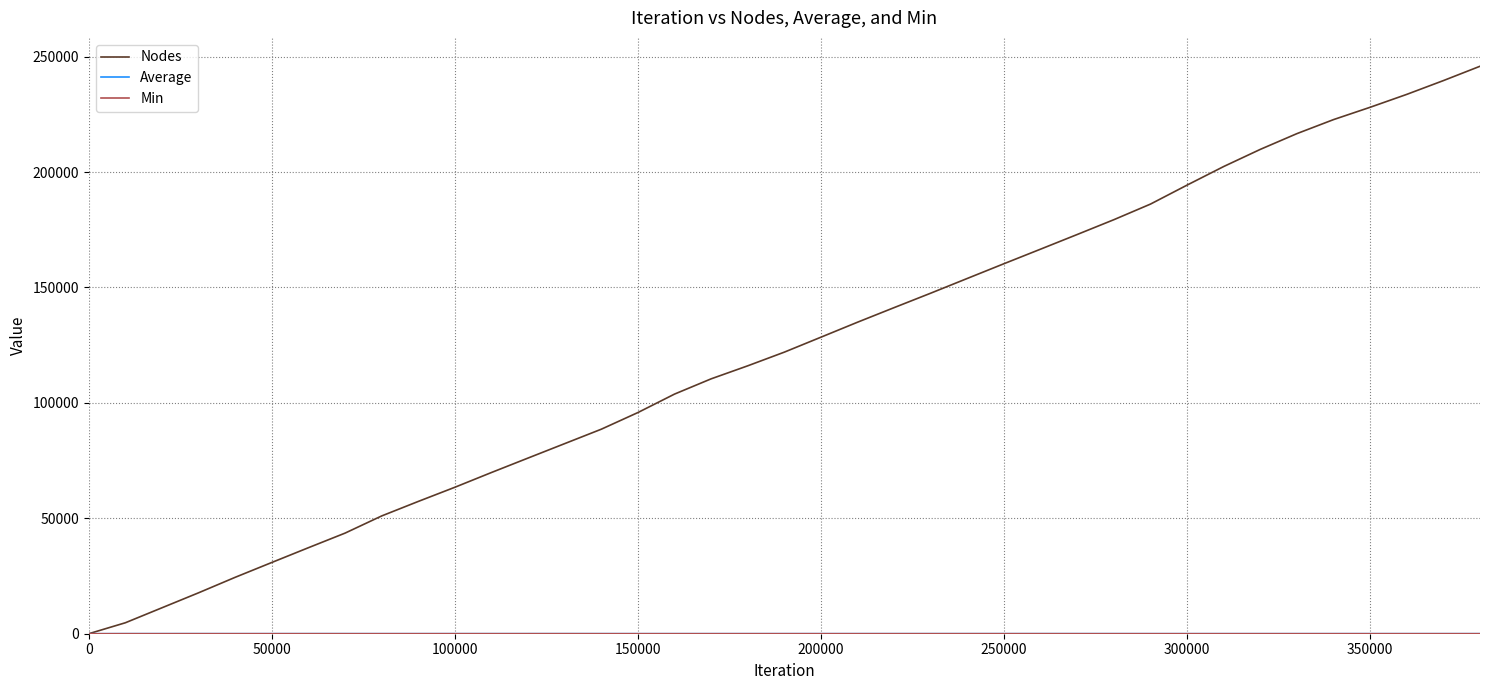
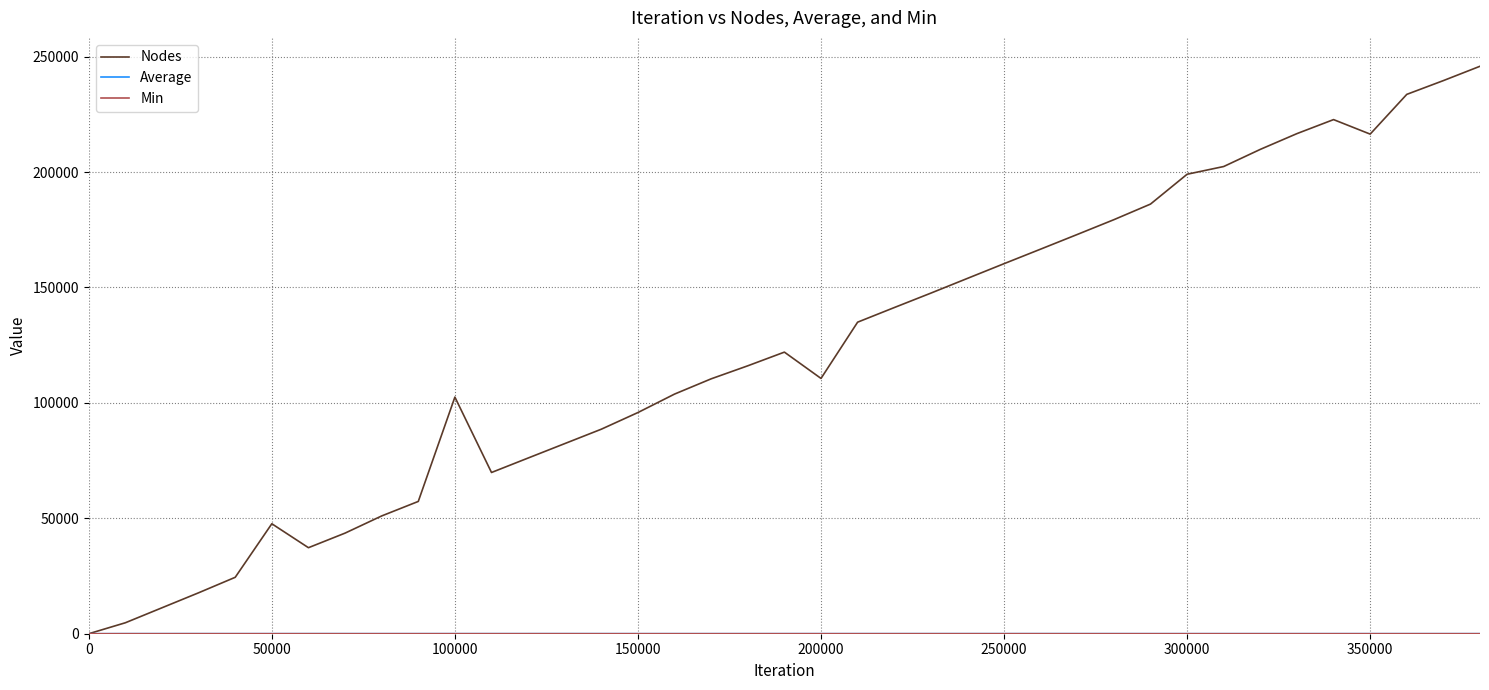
Nodes, 50000: 31000 -> 48000
Nodes, 100000: 63000 -> 103000
Nodes, 200000: 128000 -> 111000
Nodes, 300000: 194000 -> 199000
Nodes, 350000: 228000 -> 216000
